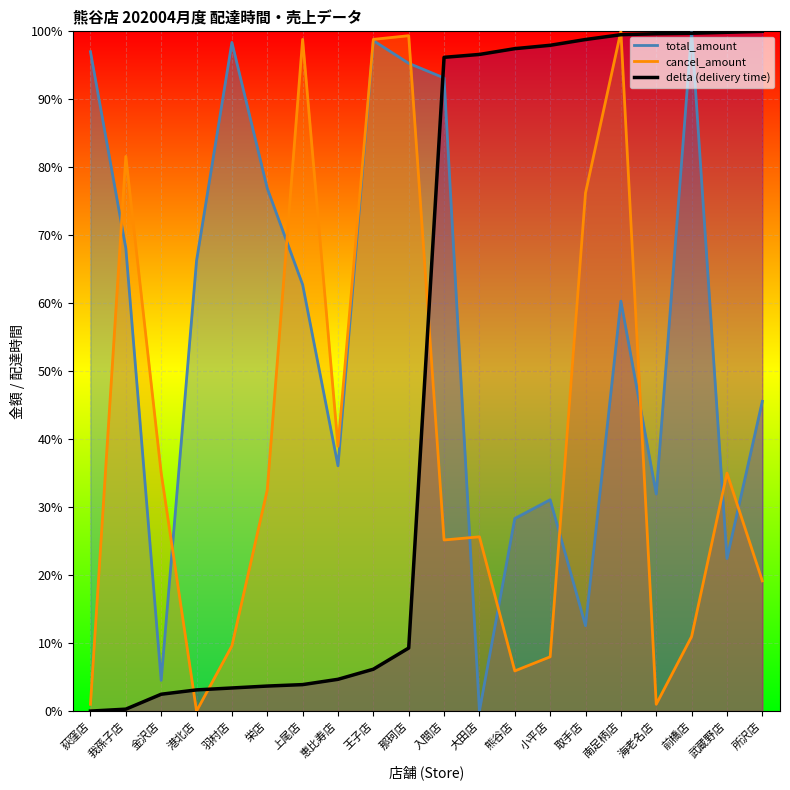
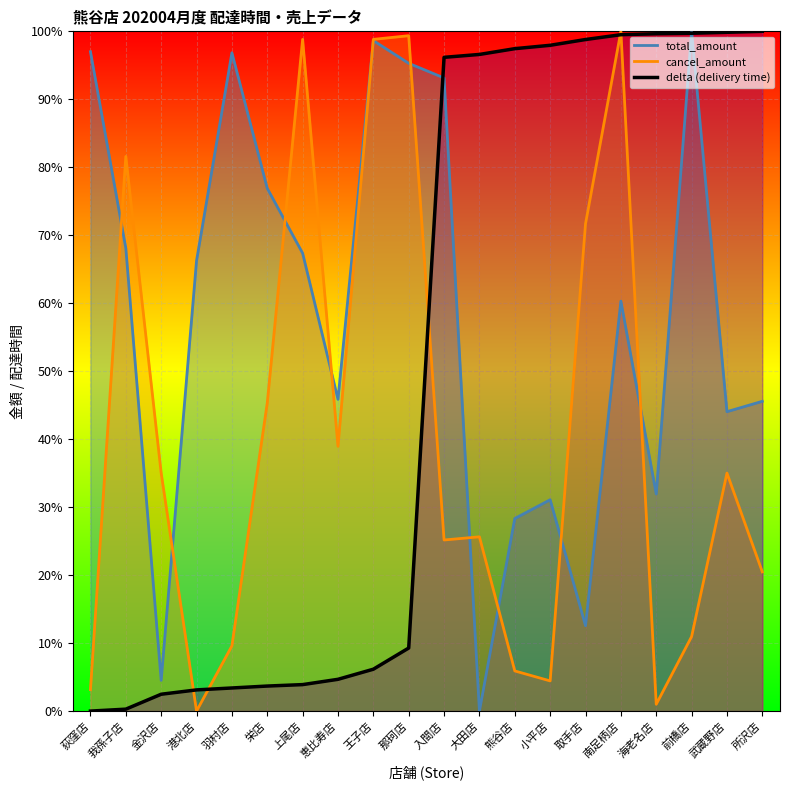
cancel_amount, 荻窪店: 1% -> 3%
total_amount, 羽村店: 98% -> 97%
cancel_amount, 栄店: 33% -> 45%
total_amount, 上尾店: 63% -> 67%
total_amount, 恵比寿店: 36% -> 46%
cancel_amount, 小平店: 8% -> 4%
cancel_amount, 取手店: 76% -> 72%
total_amount, 武蔵野店: 22% -> 44%
cancel_amount, 所沢店: 19% -> 20%
